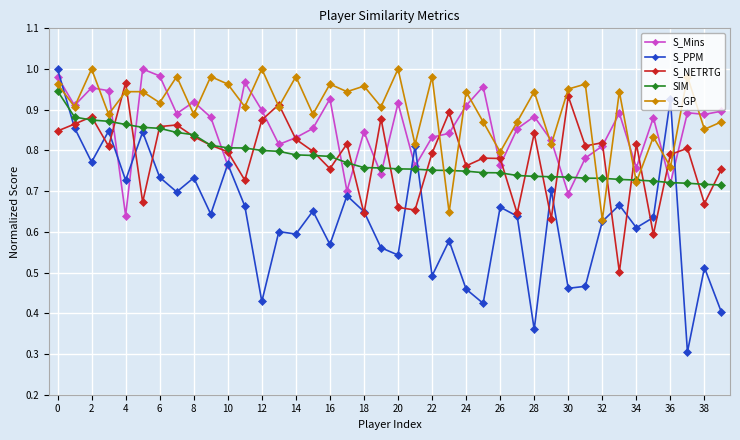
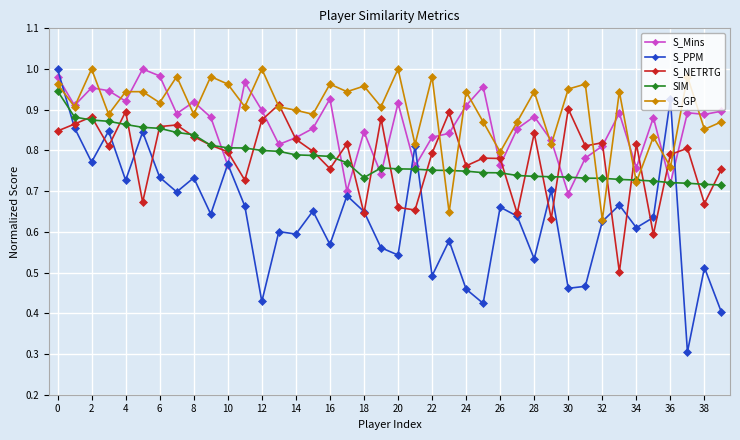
S_Mins, 4: 0.64 -> 0.92
S_NETRTG, 4: 0.97 -> 0.90
S_GP, 14: 0.98 -> 0.90
SIM, 18: 0.76 -> 0.73
S_PPM, 28: 0.36 -> 0.53
S_NETRTG, 30: 0.93 -> 0.90
